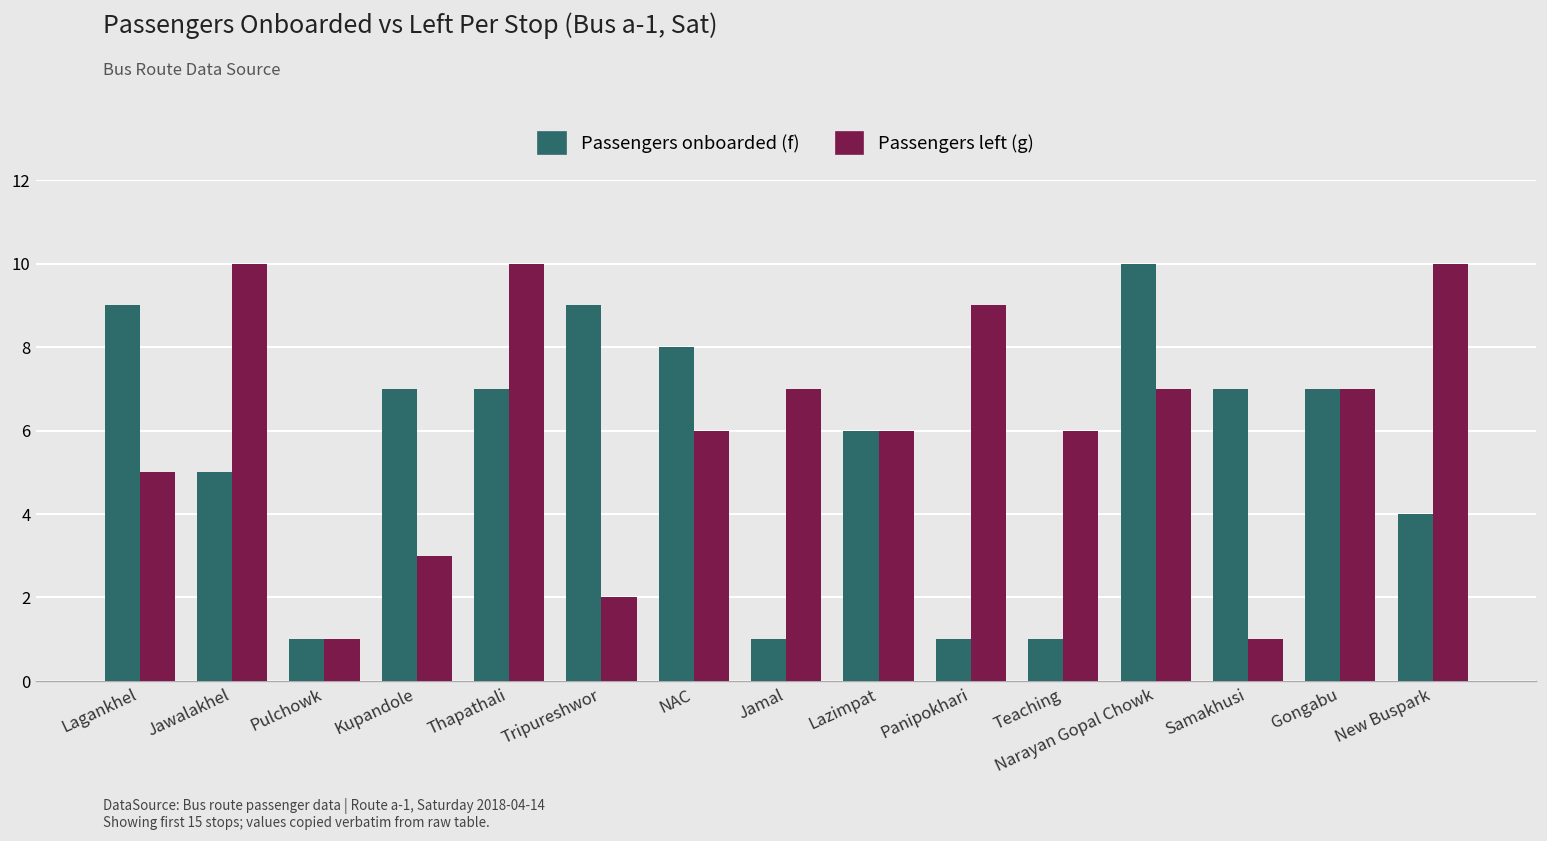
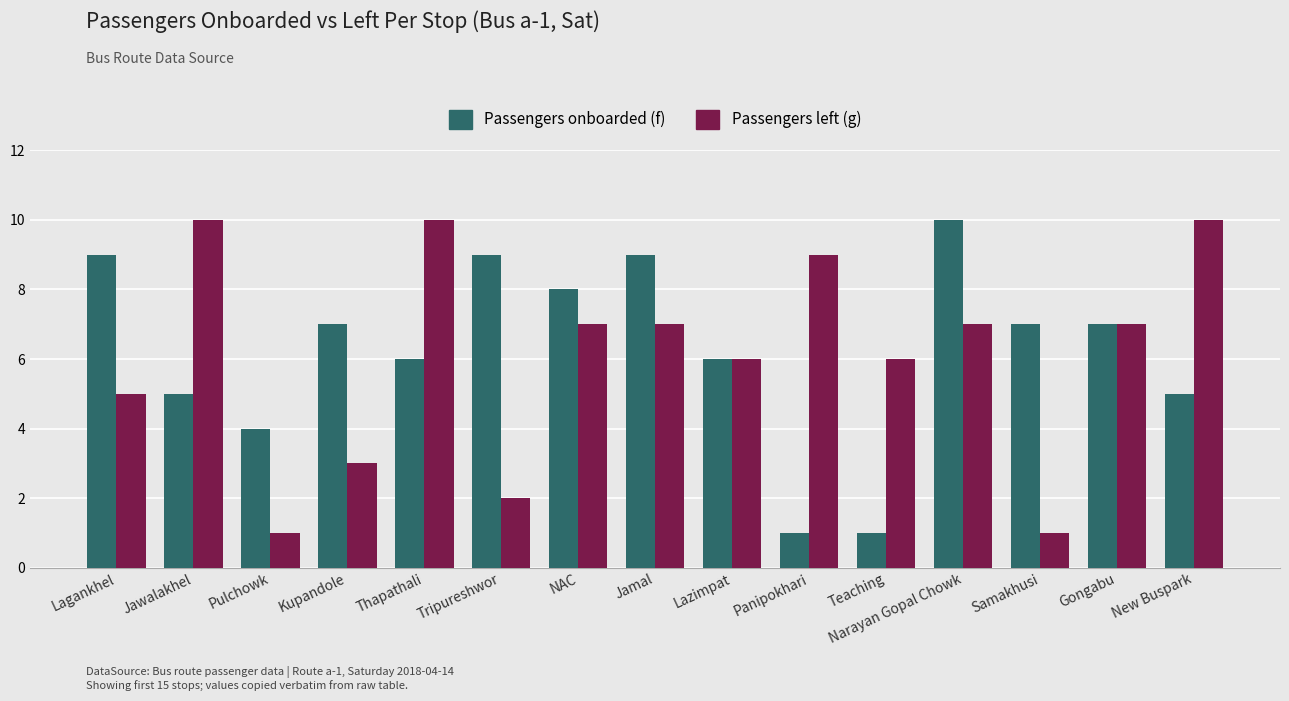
Passengers onboarded (f), Pulchowk: 1 -> 4
Passengers onboarded (f), Thapathali: 7 -> 6
Passengers left (g), NAC: 6 -> 7
Passengers onboarded (f), Jamal: 1 -> 9
Passengers onboarded (f), New Buspark: 4 -> 5
